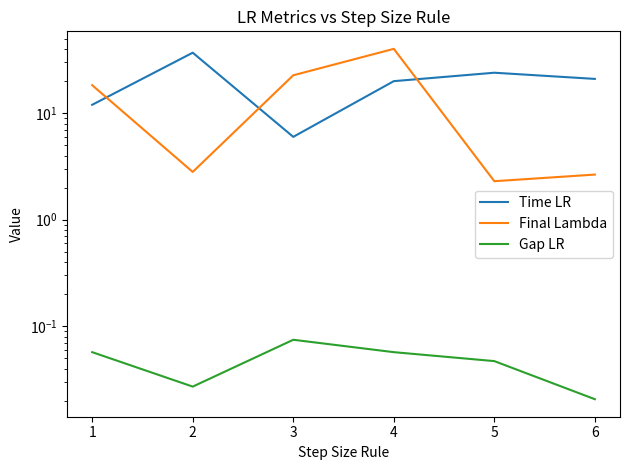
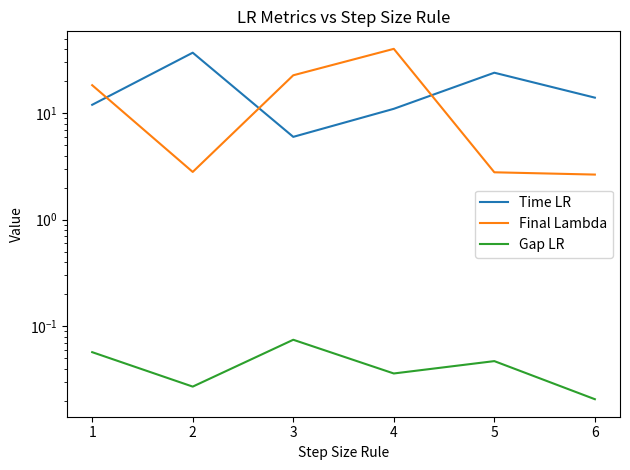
Time LR, 4: 20 -> 11
Gap LR, 4: 0.06 -> 0.036
Final Lambda, 5: 2.3 -> 2.8
Time LR, 6: 21 -> 14
